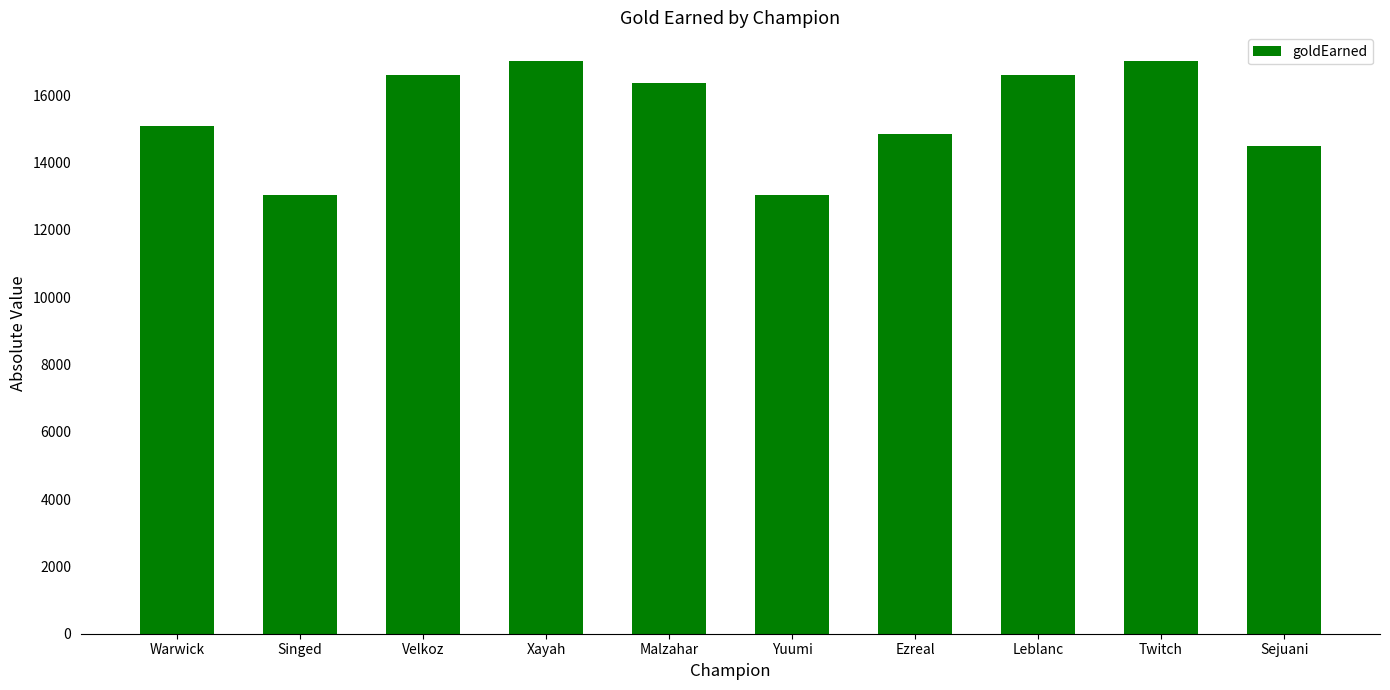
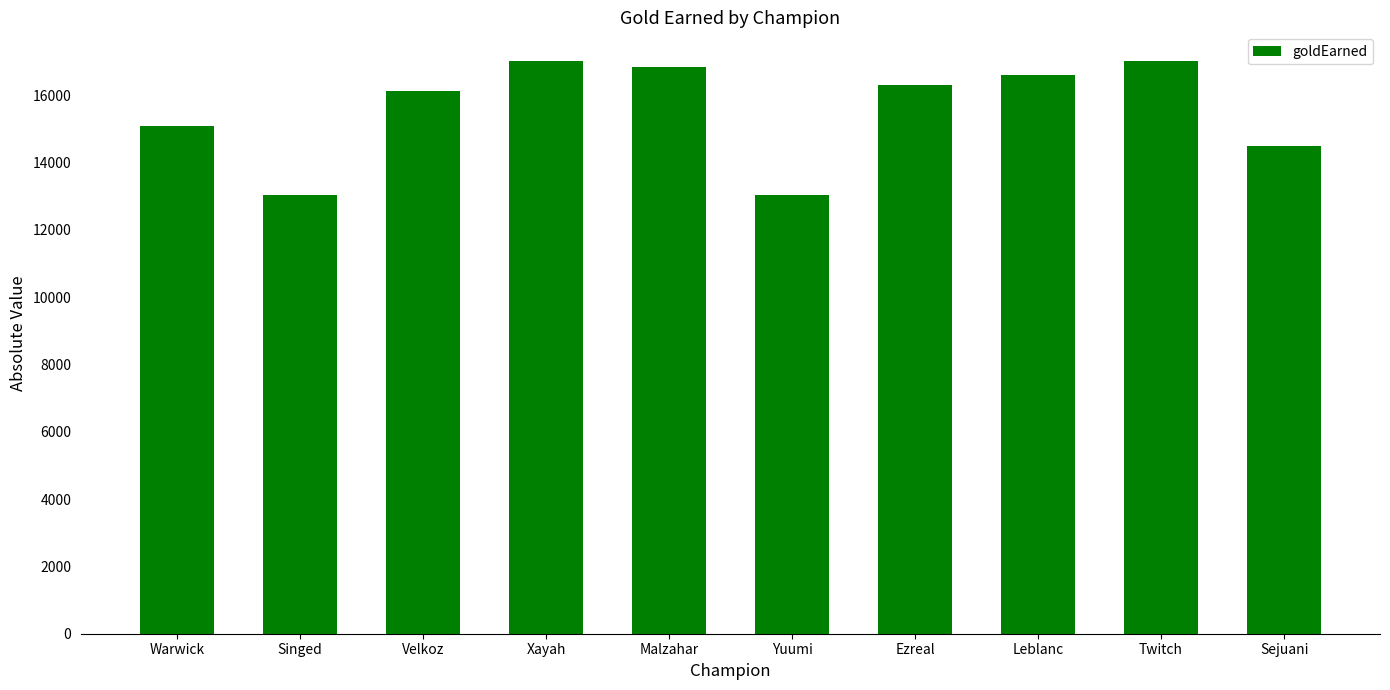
Velkoz: 16600 -> 16100
Malzahar: 16400 -> 16800
Ezreal: 14800 -> 16300
